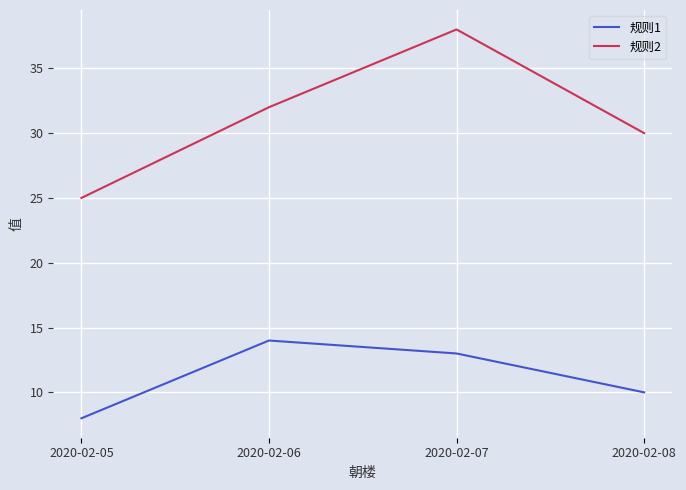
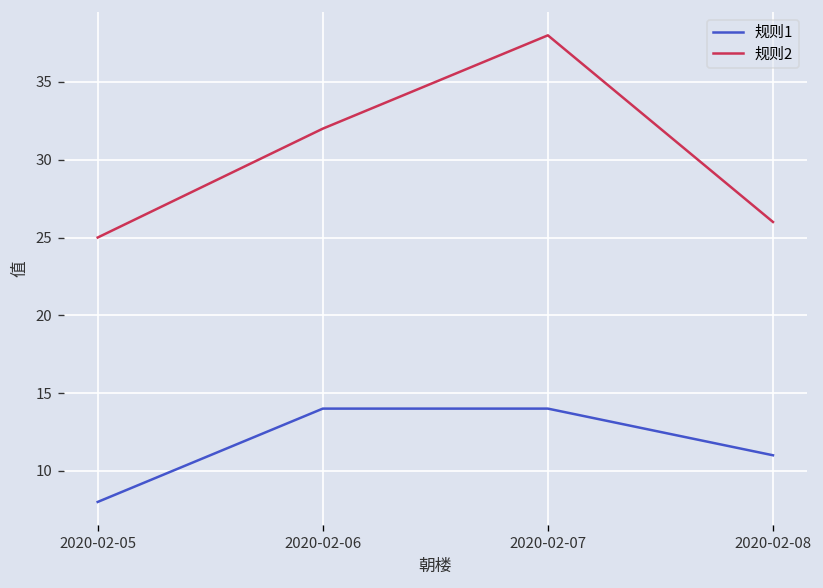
规则1, 2020-02-07: 13 -> 14
规则1, 2020-02-08: 10 -> 11
规则2, 2020-02-08: 30 -> 26
